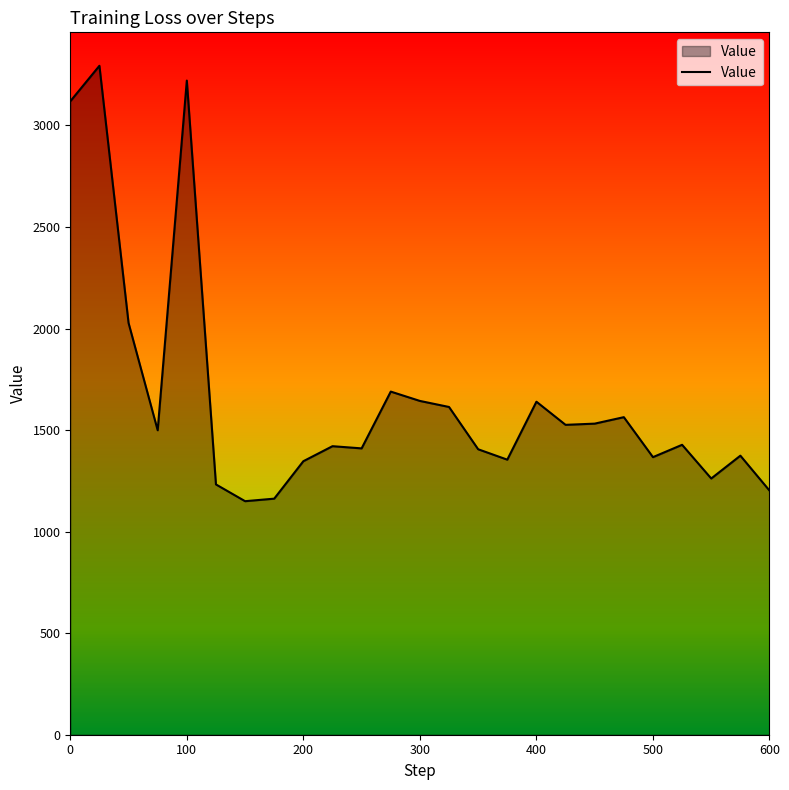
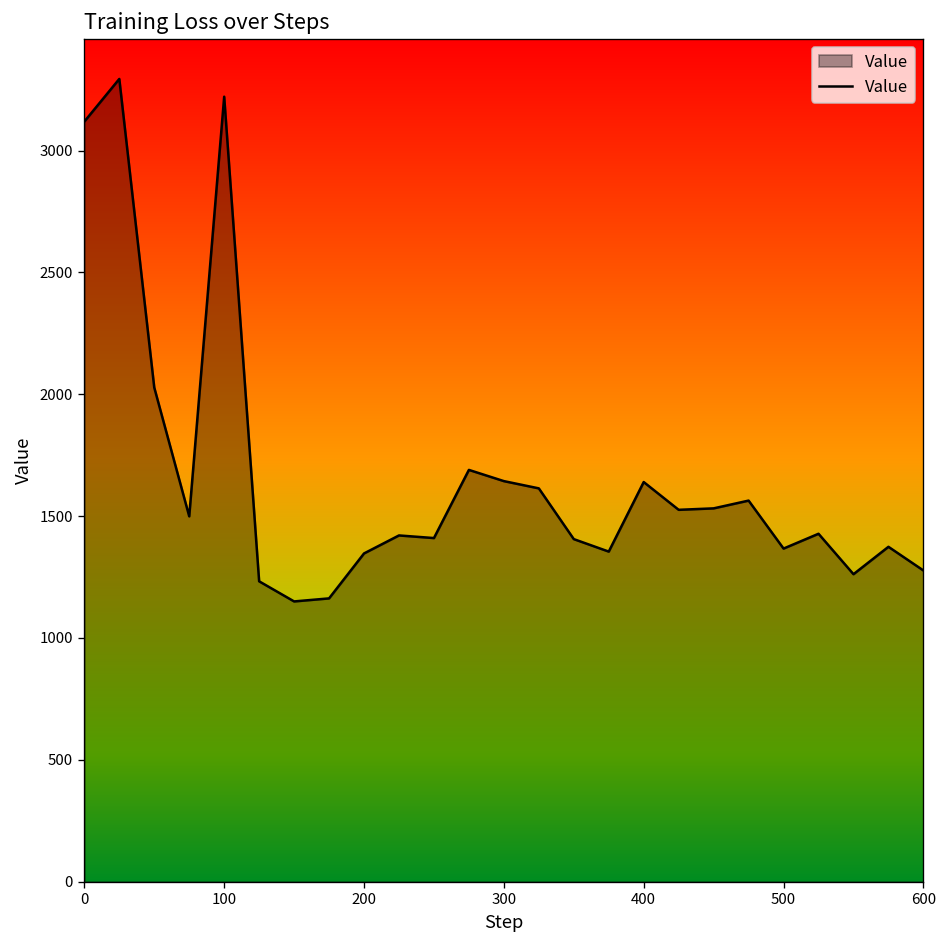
600: 1200 -> 1280
